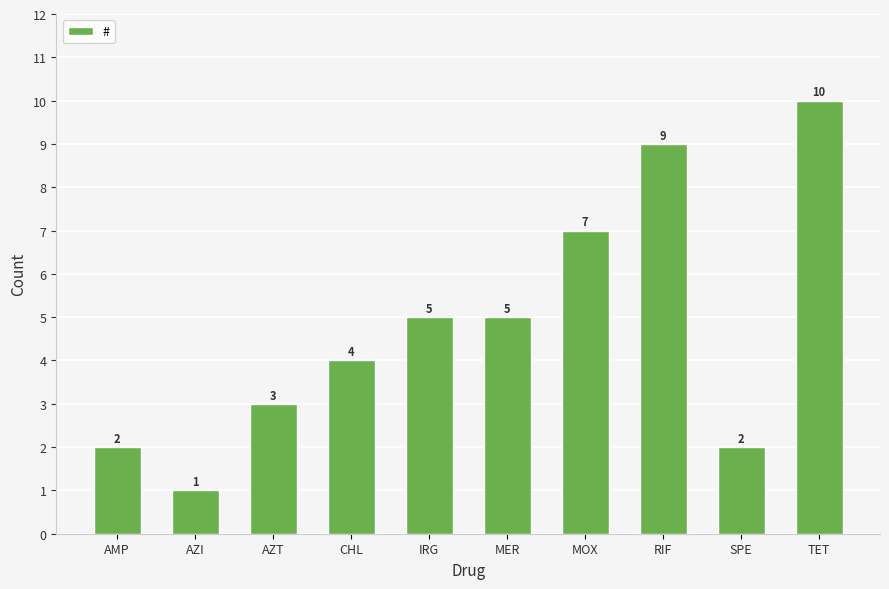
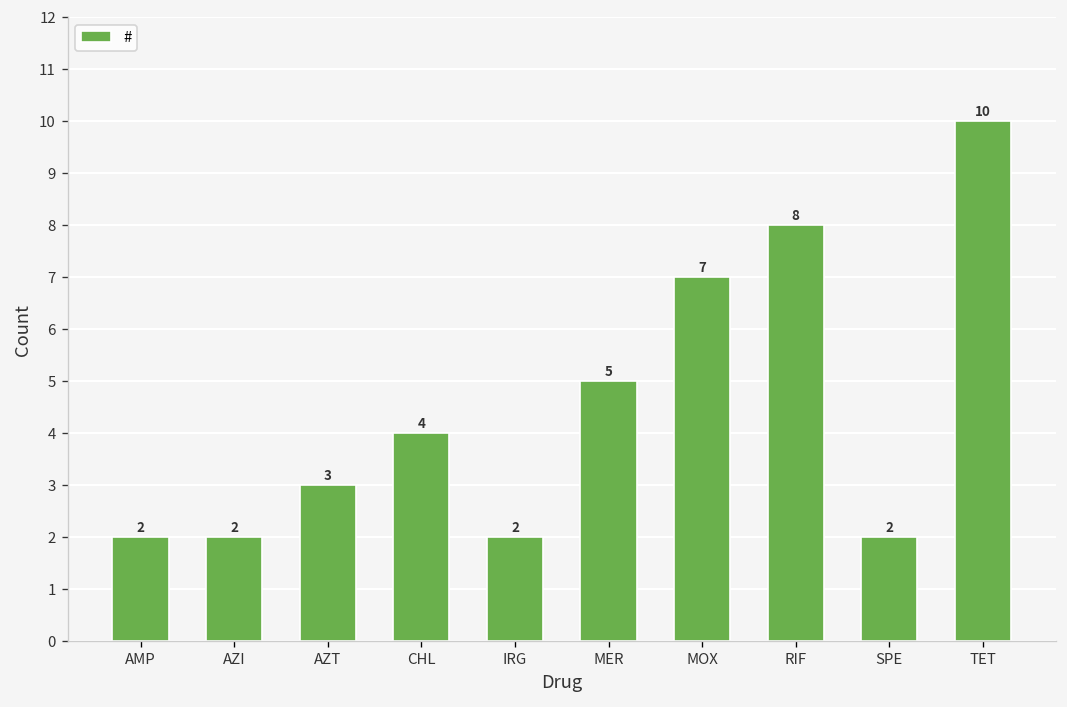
AZI: 1 -> 2
IRG: 5 -> 2
RIF: 9 -> 8
